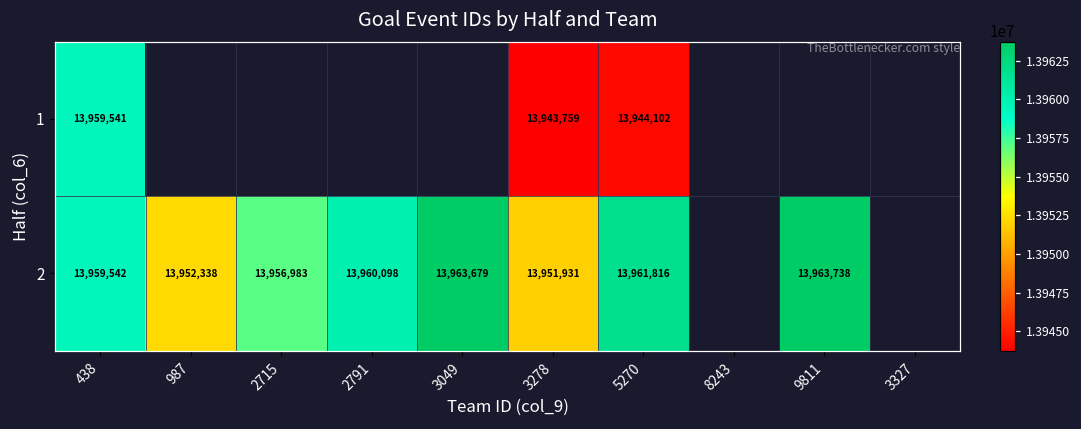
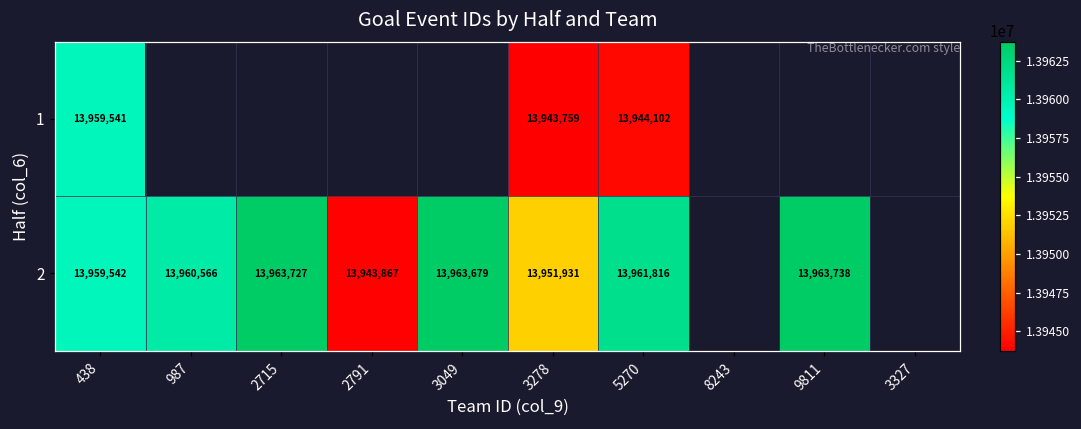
2, 987: 13,952,338 -> 13,960,566
2, 2715: 13,956,983 -> 13,963,727
2, 2791: 13,960,098 -> 13,943,867
